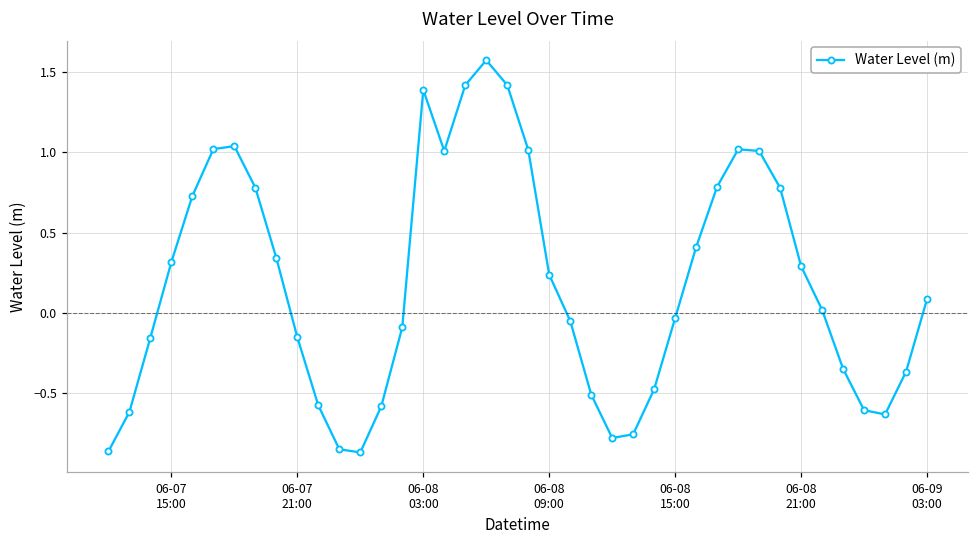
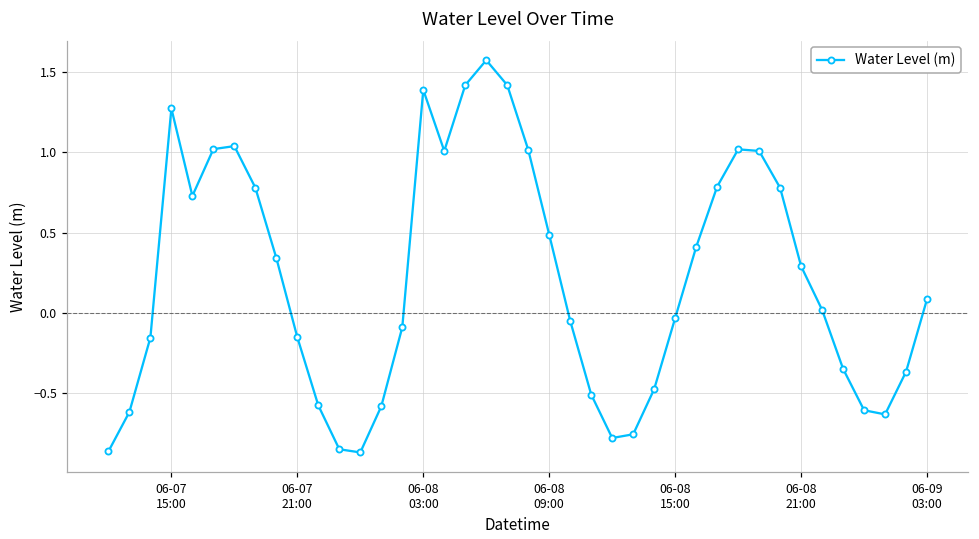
06-07 15:00: 0.32 -> 1.27
06-08 09:00: 0.24 -> 0.49
